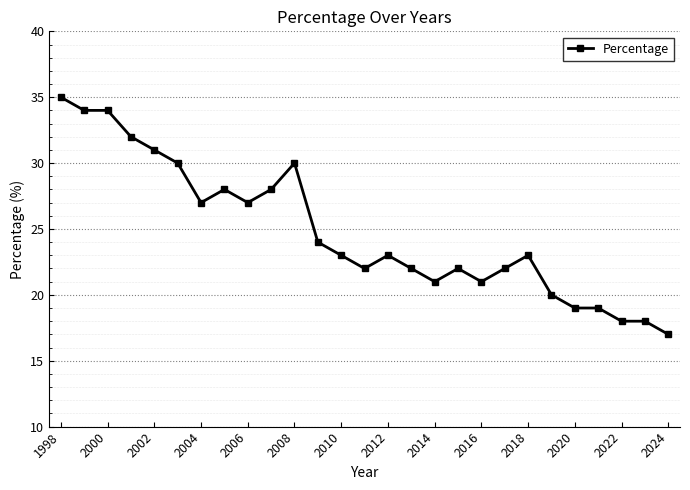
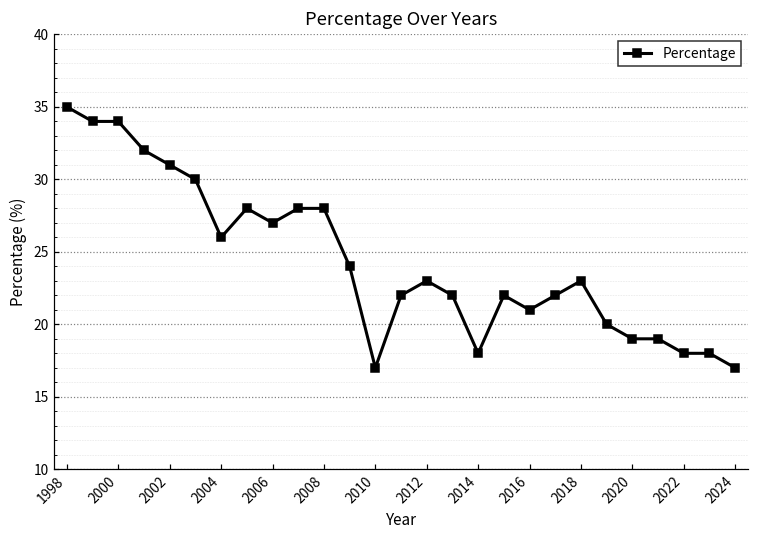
2004: 27 -> 26
2008: 30 -> 28
2010: 23 -> 17
2014: 21 -> 18
